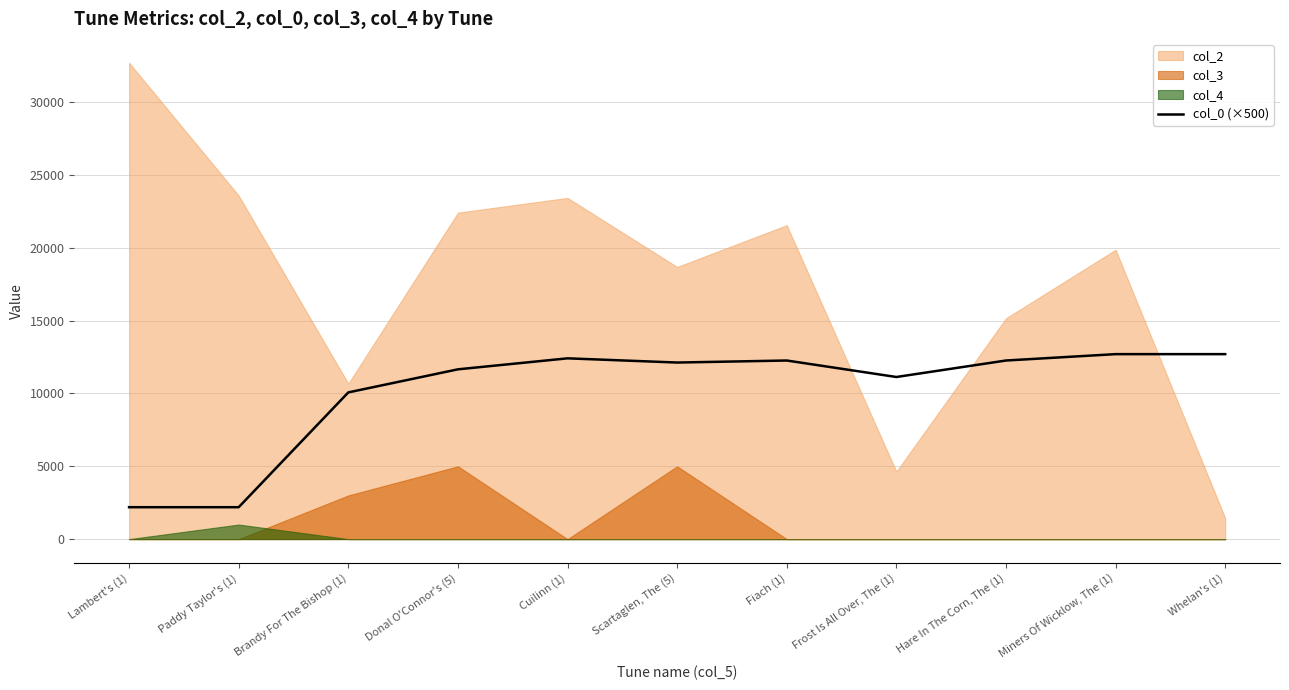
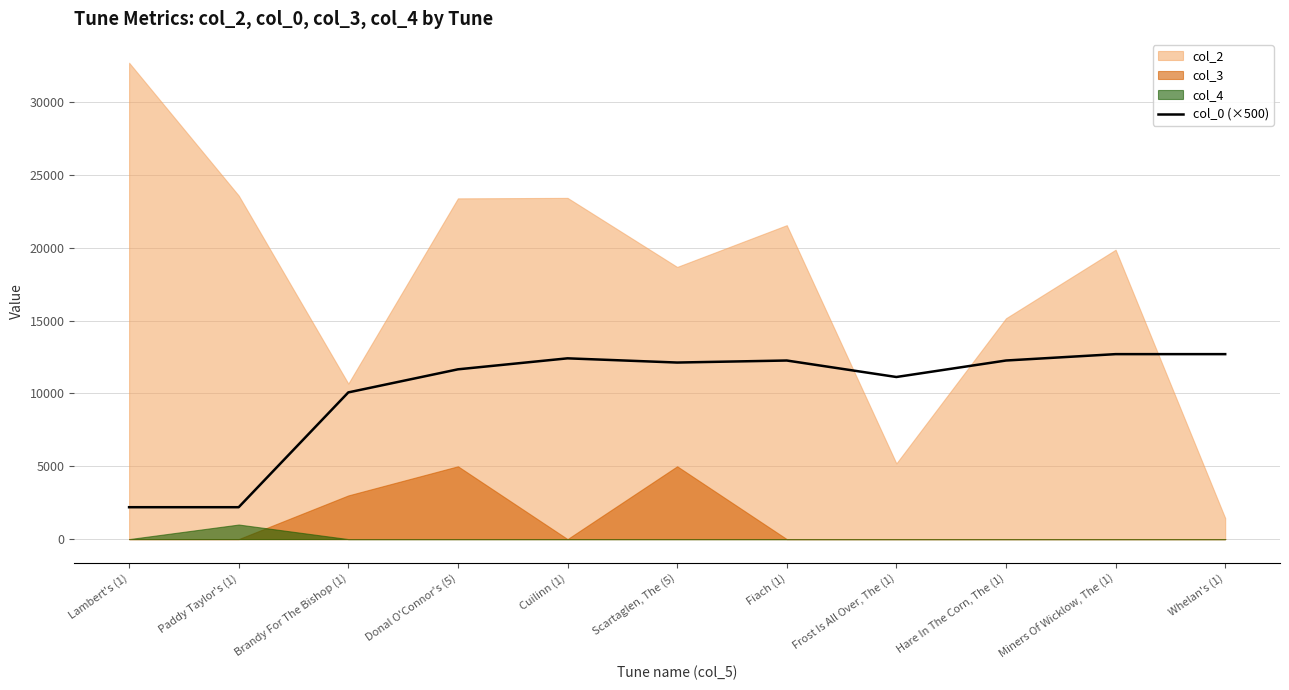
col_2, Donal O'Connor's (5): 22400 -> 23400
col_2, Frost Is All Over, The (1): 4600 -> 5200
